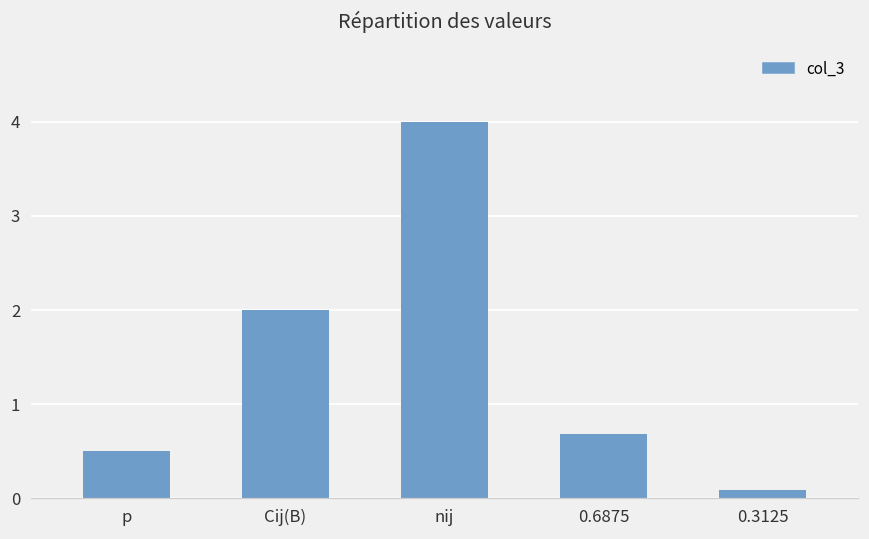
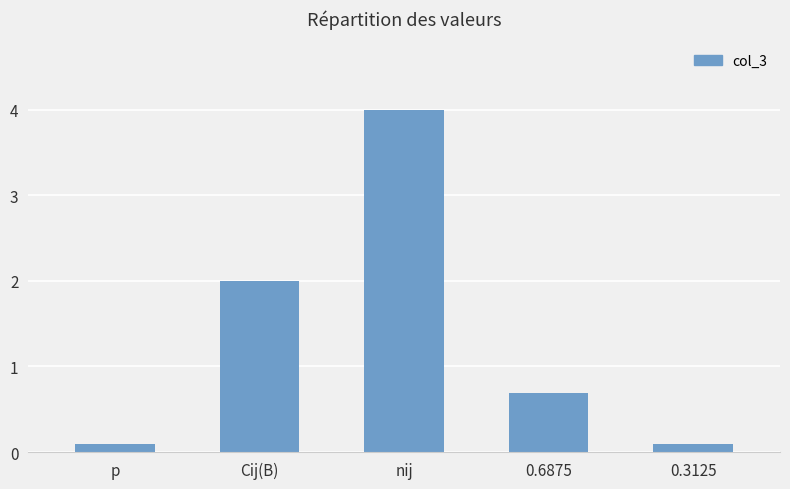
p: 0.5 -> 0.1
